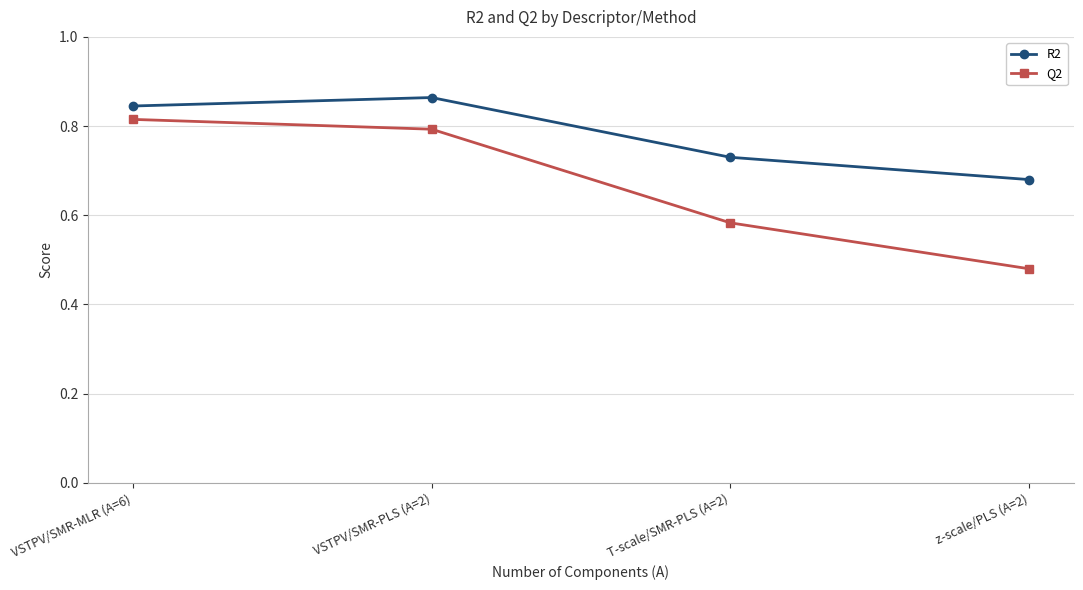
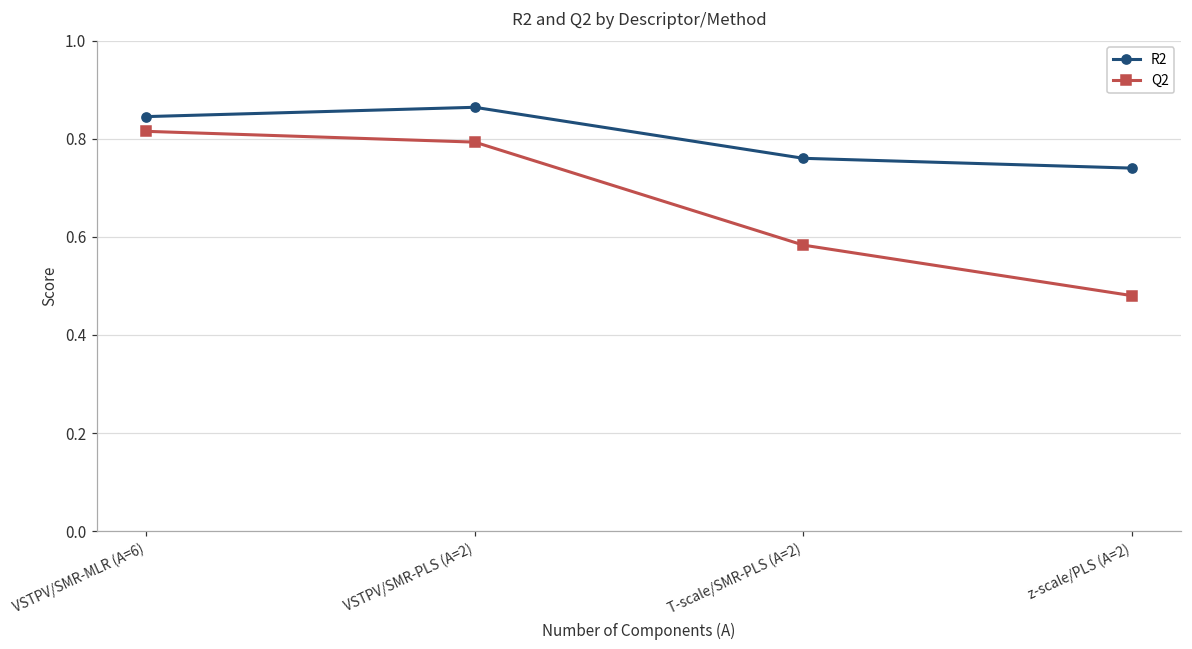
R2, T-scale/SMR-PLS (A=2): 0.73 -> 0.76
R2, z-scale/PLS (A=2): 0.68 -> 0.74
